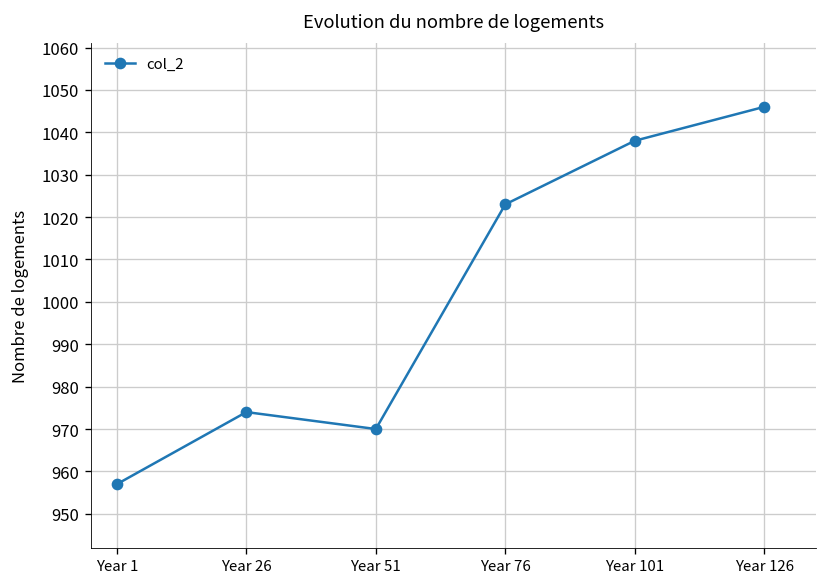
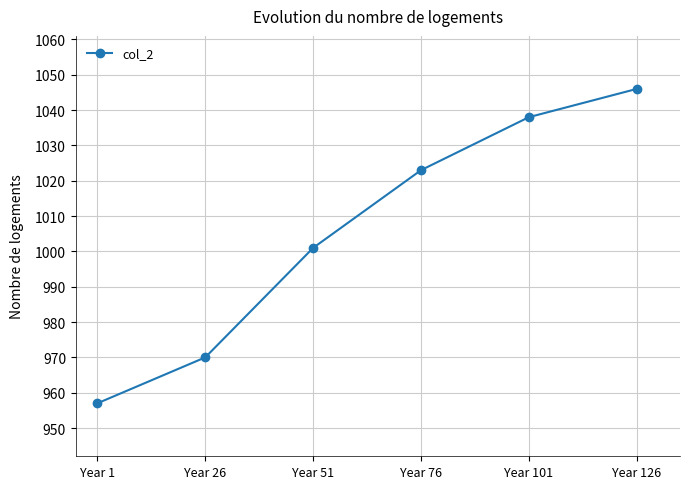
Year 26: 974 -> 970
Year 51: 970 -> 1001
